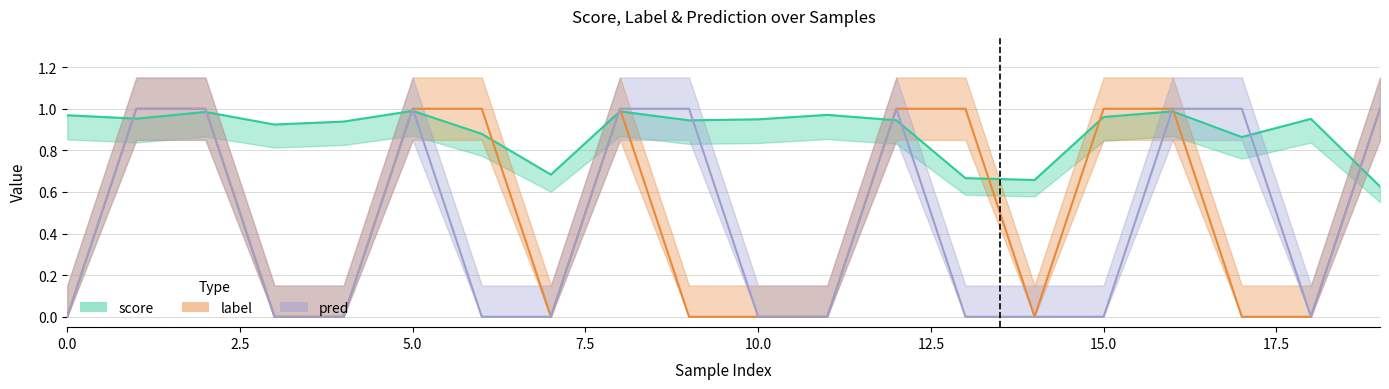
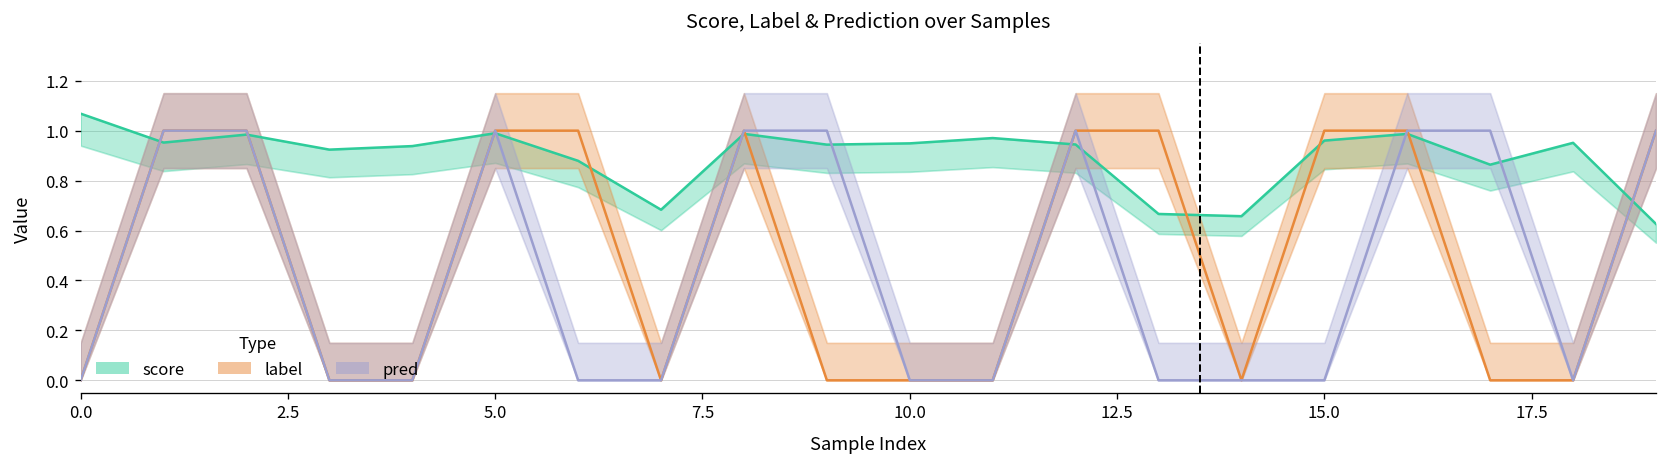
score, 0.0: 0.97 -> 1.07
